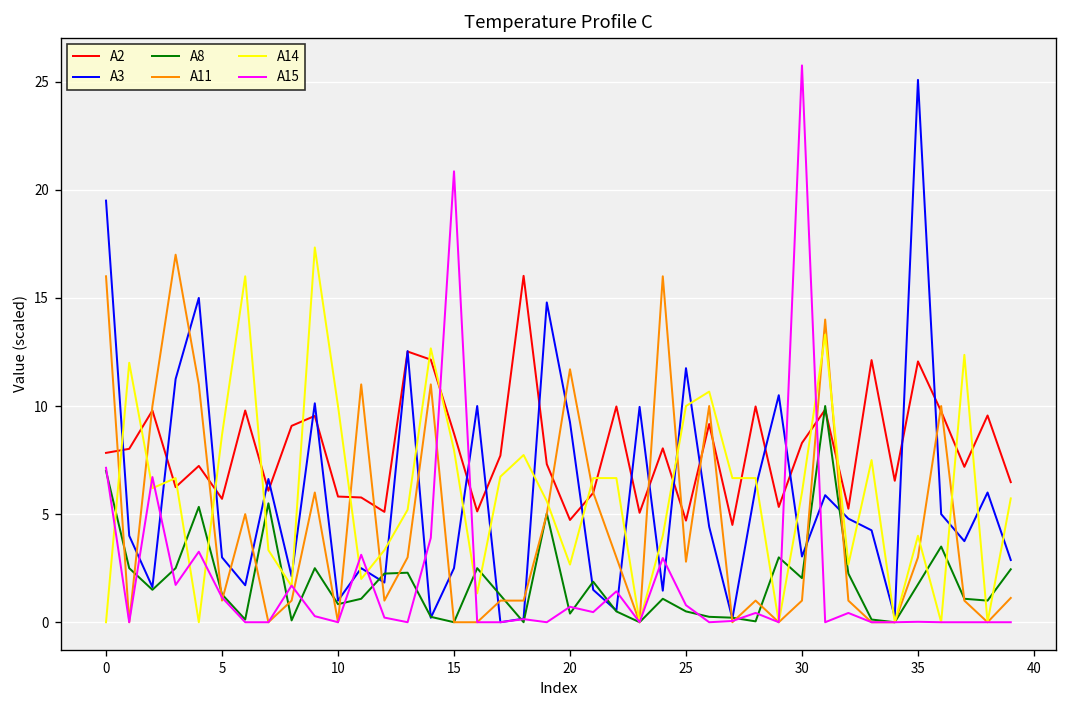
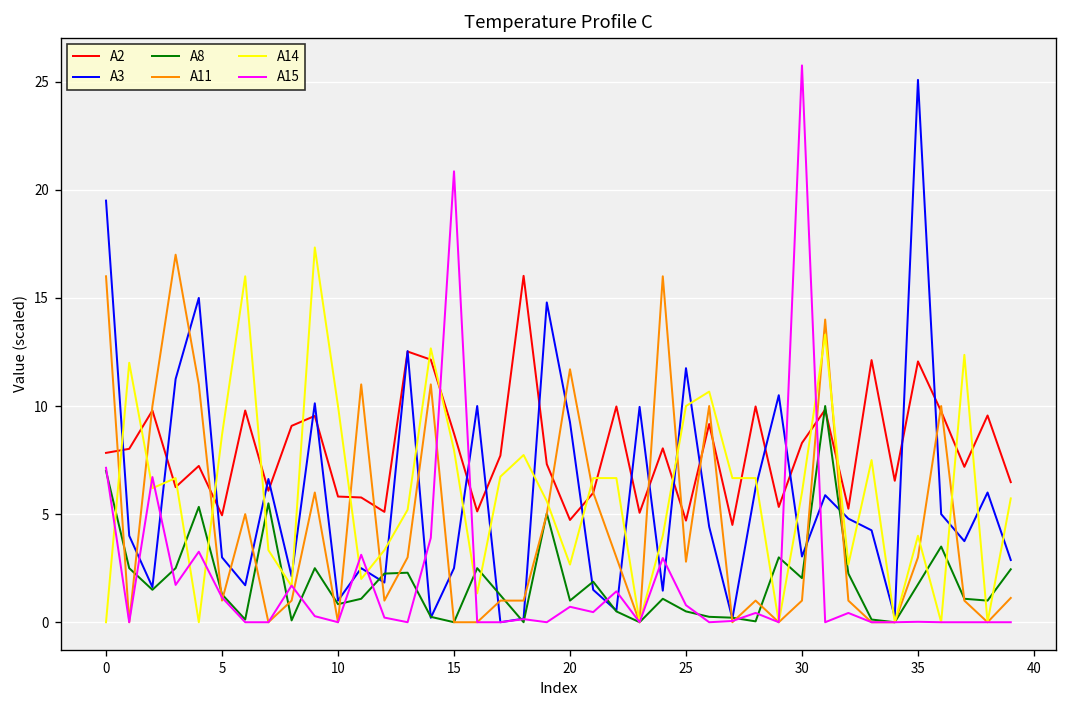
A2, 5: 5.7 -> 4.9
A8, 20: 0.4 -> 1.0
